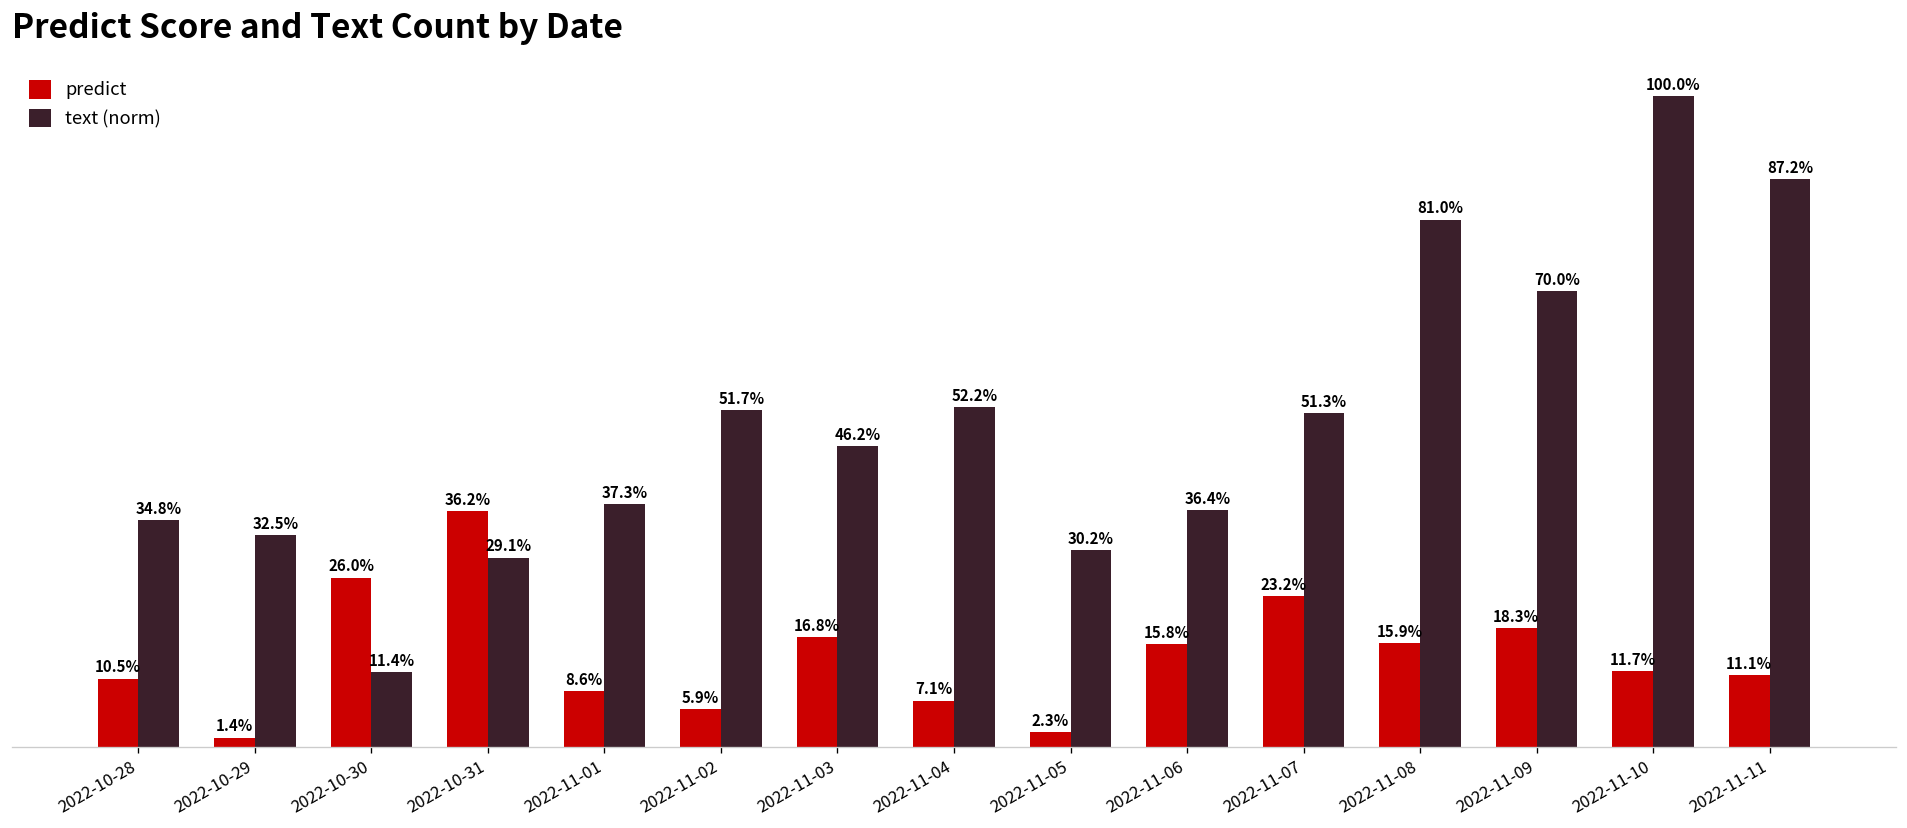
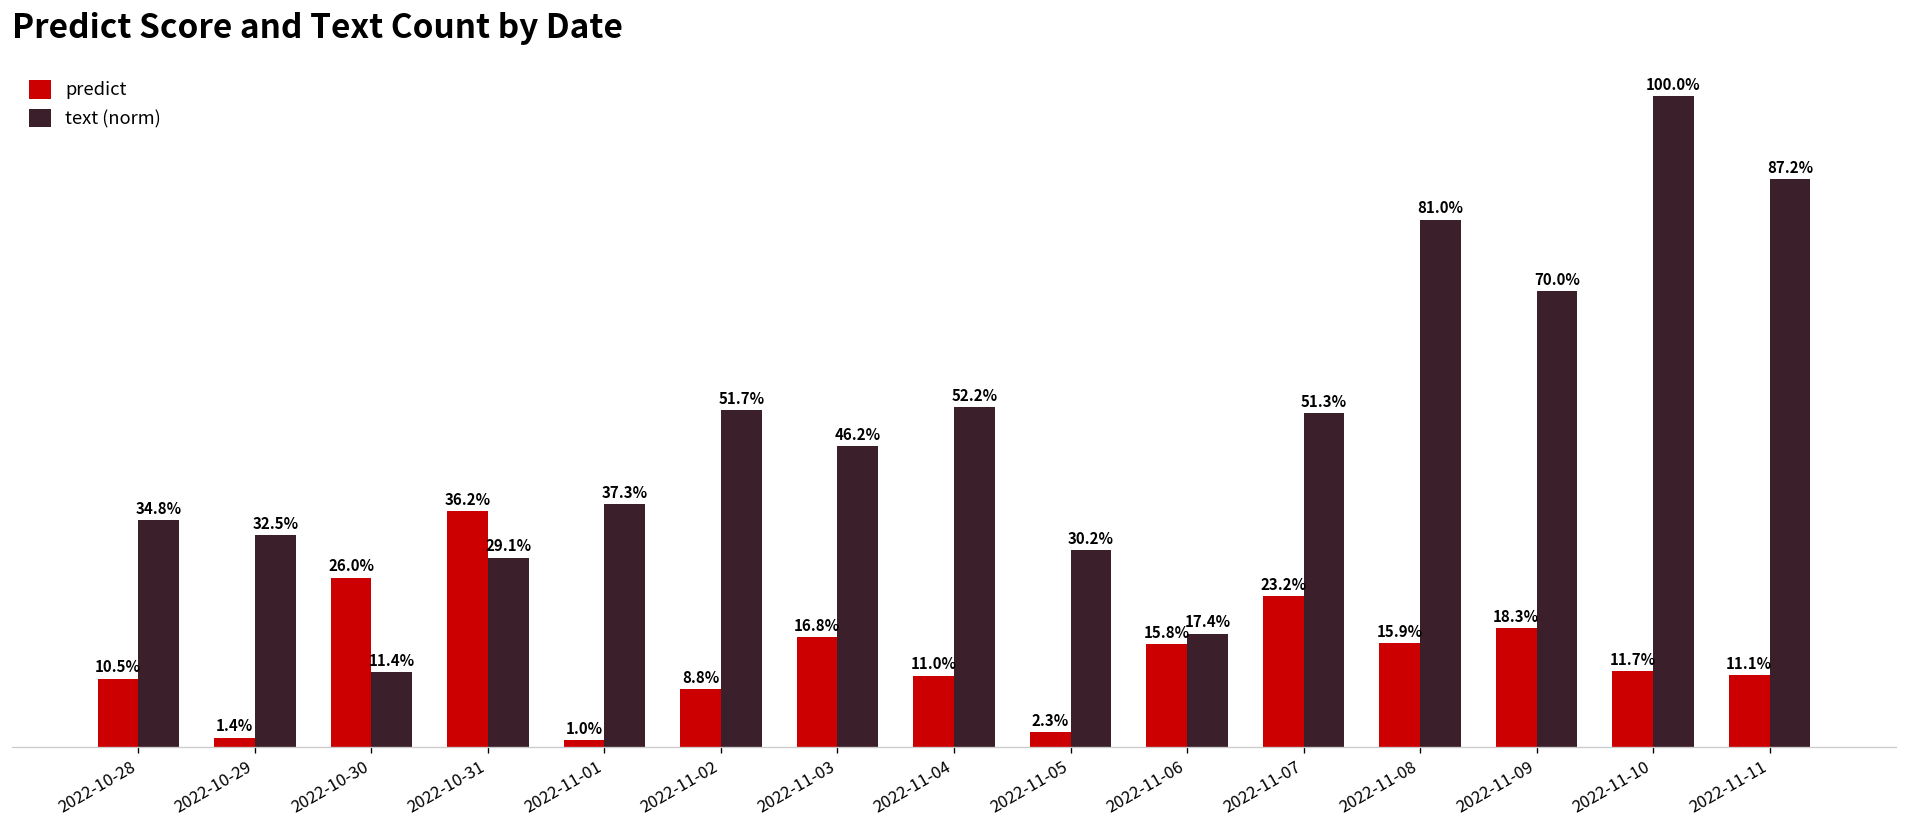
predict, 2022-11-01: 8.6% -> 1.0%
predict, 2022-11-02: 5.9% -> 8.8%
predict, 2022-11-04: 7.1% -> 11.0%
text (norm), 2022-11-06: 36.4% -> 17.4%
